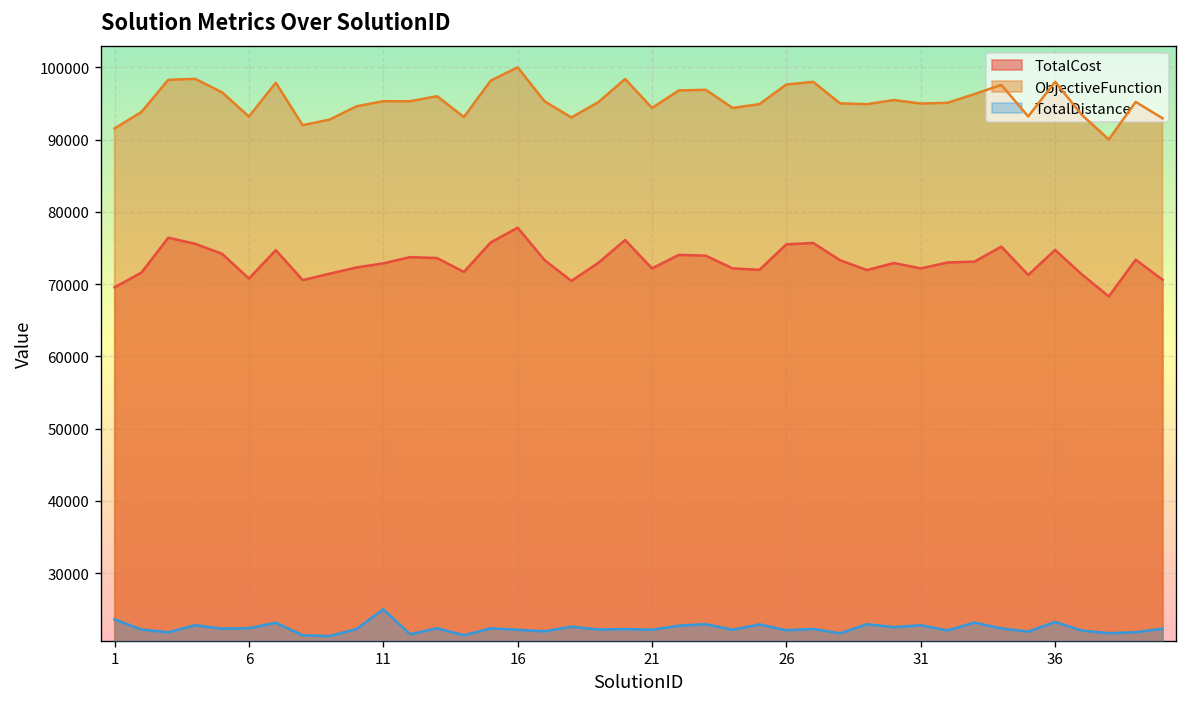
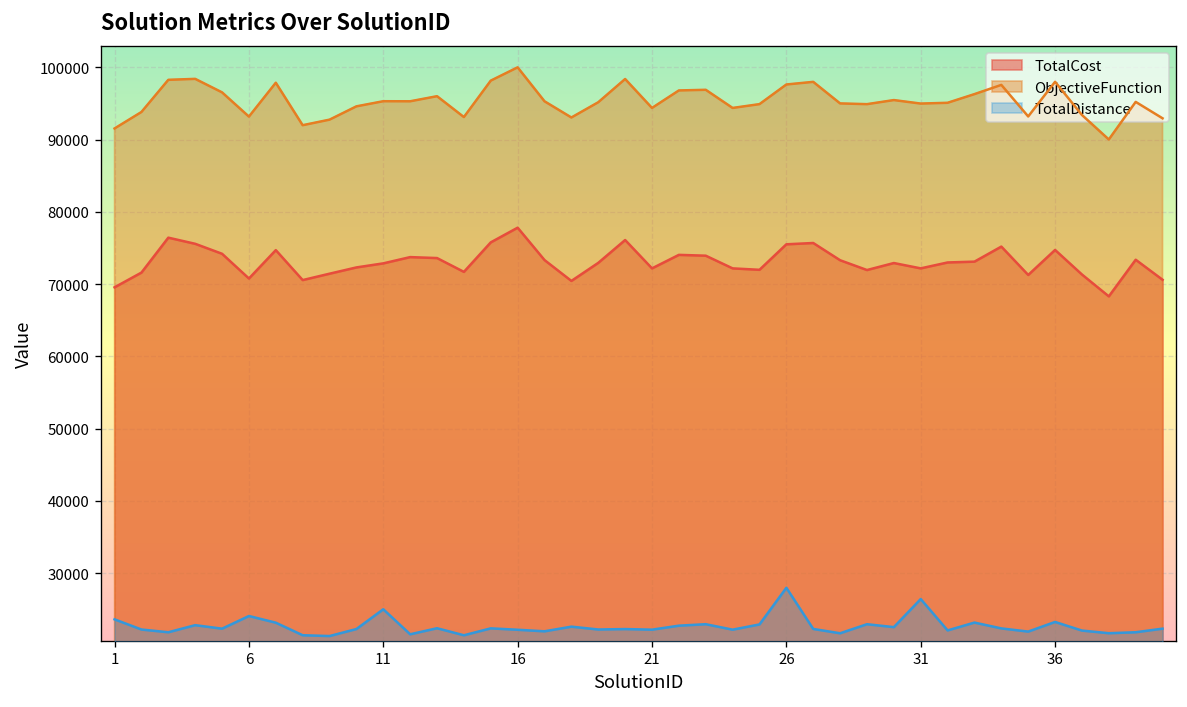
TotalDistance, 6: 22000 -> 24000
TotalDistance, 26: 22000 -> 28000
TotalDistance, 31: 23000 -> 26000
